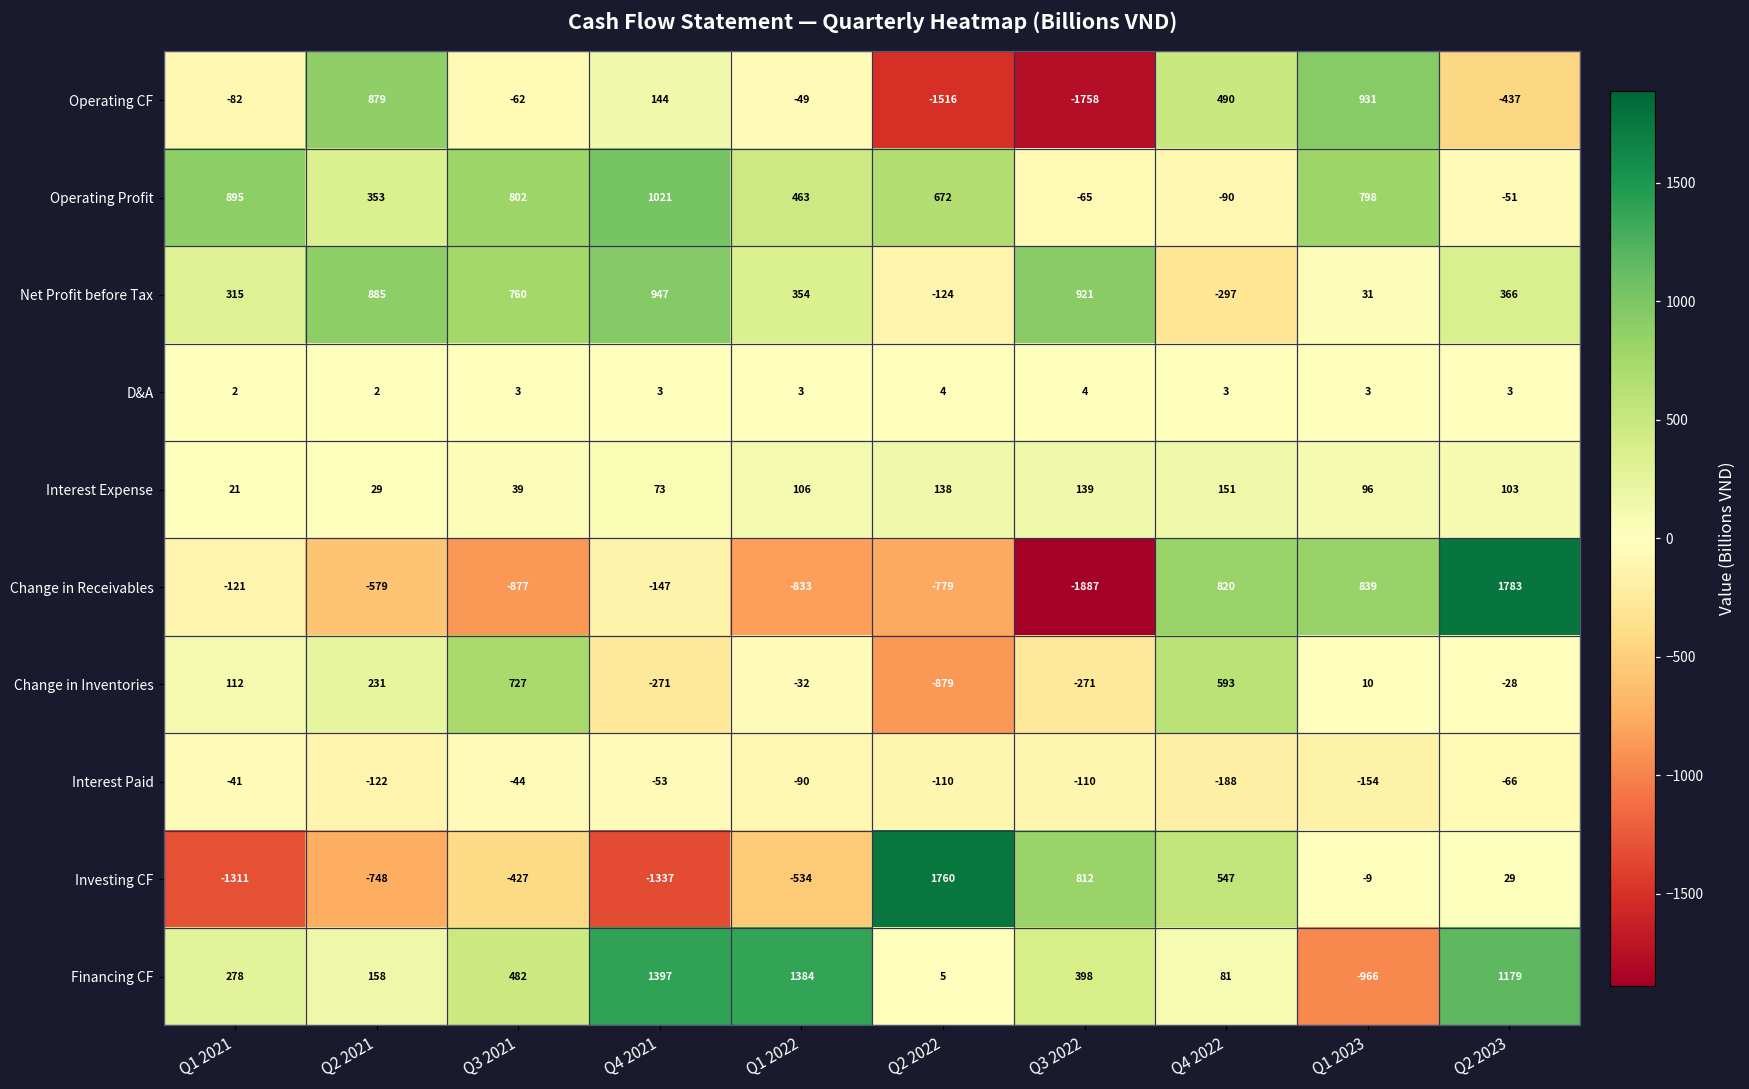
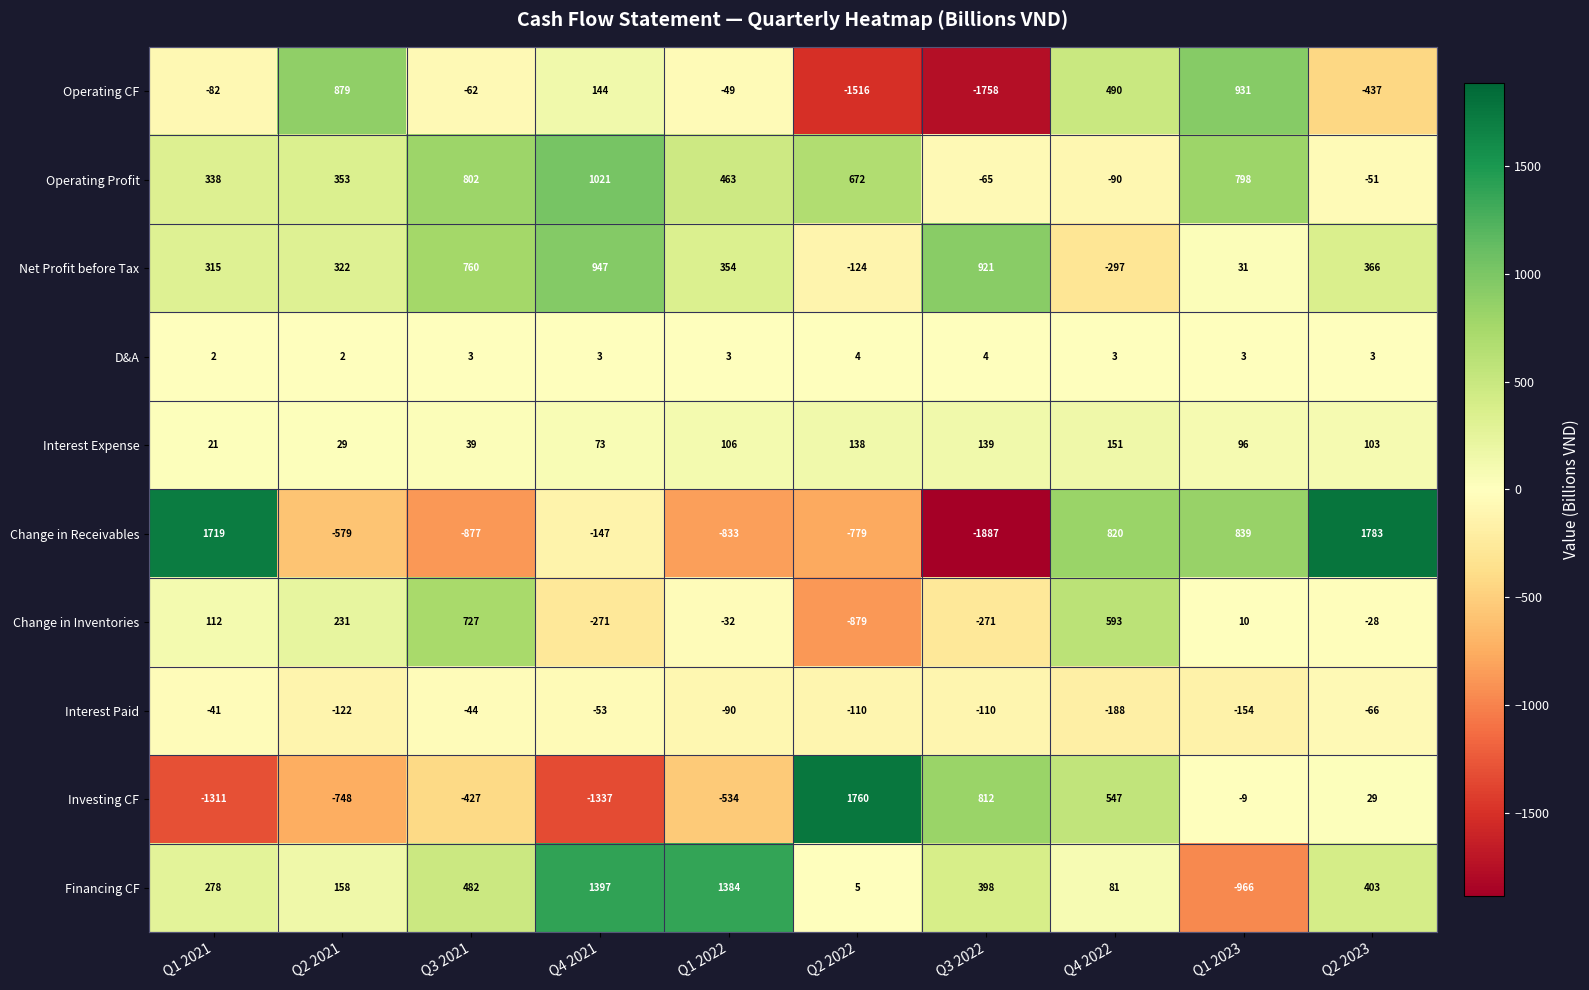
Operating Profit, Q1 2021: 895 -> 338
Net Profit before Tax, Q2 2021: 885 -> 322
Change in Receivables, Q1 2021: -121 -> 1719
Financing CF, Q2 2023: 1179 -> 403
